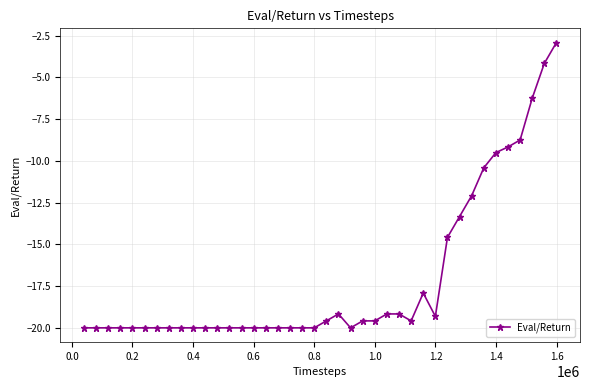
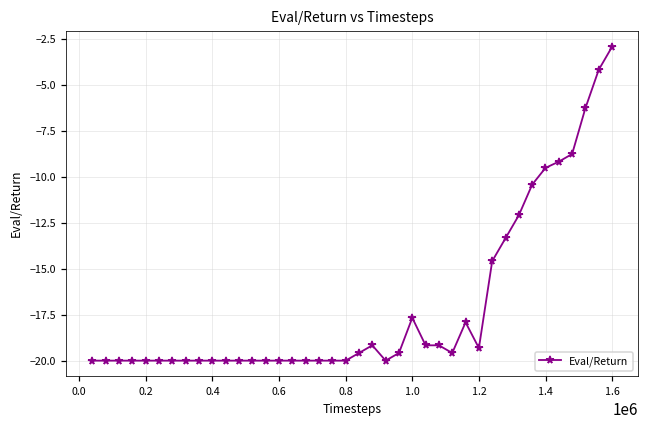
1.0: -19.6 -> -17.7
